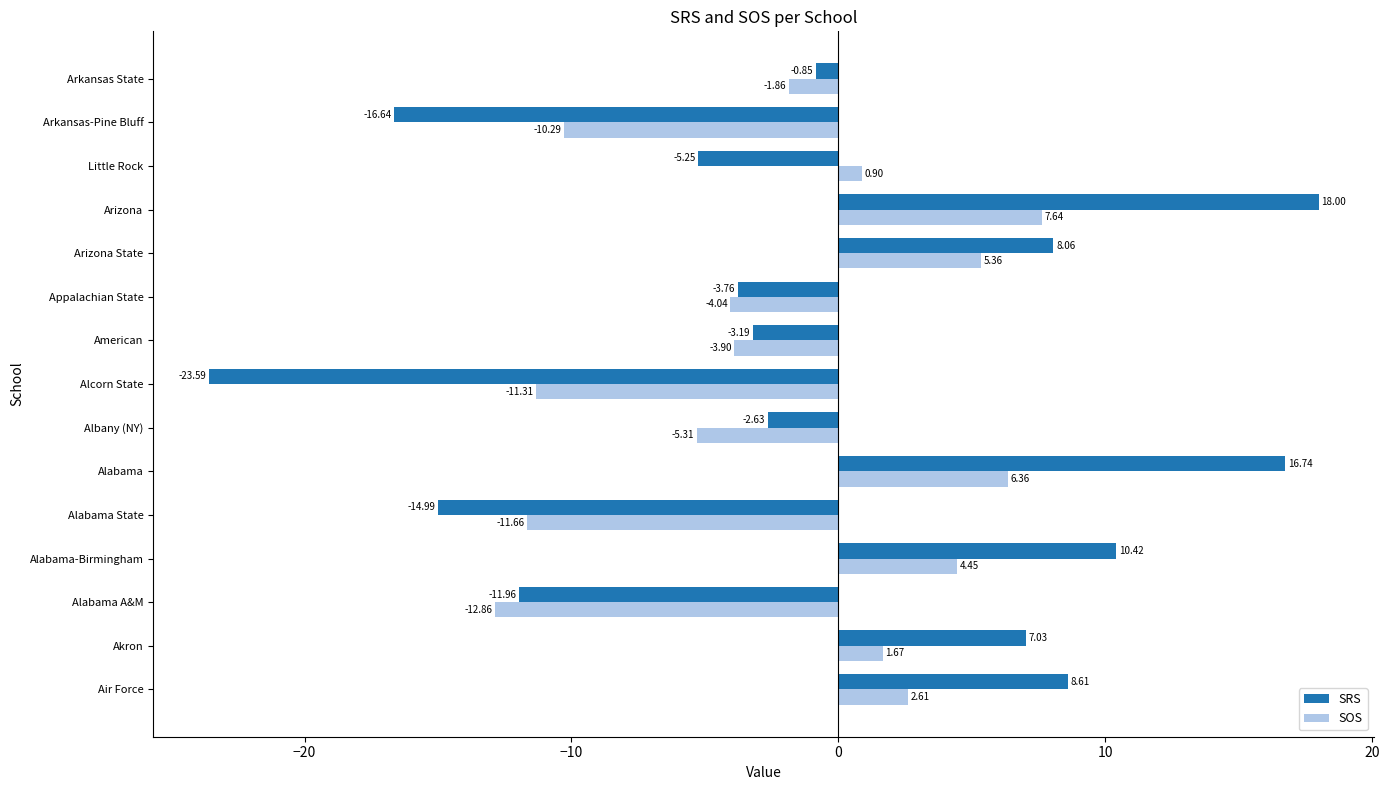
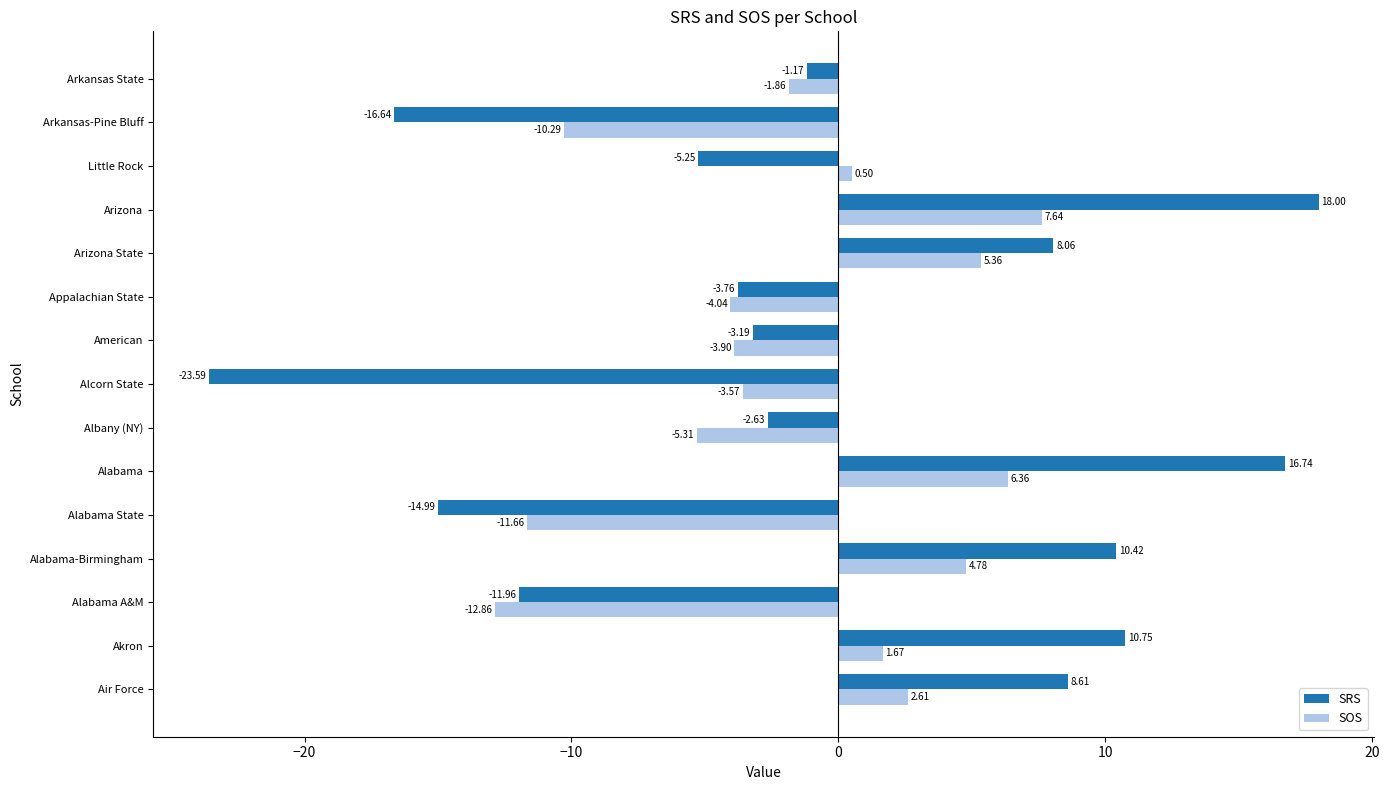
SRS, Arkansas State: -0.85 -> -1.17
SOS, Little Rock: 0.90 -> 0.50
SOS, Alcorn State: -11.31 -> -3.57
SOS, Alabama-Birmingham: 4.45 -> 4.78
SRS, Akron: 7.03 -> 10.75
